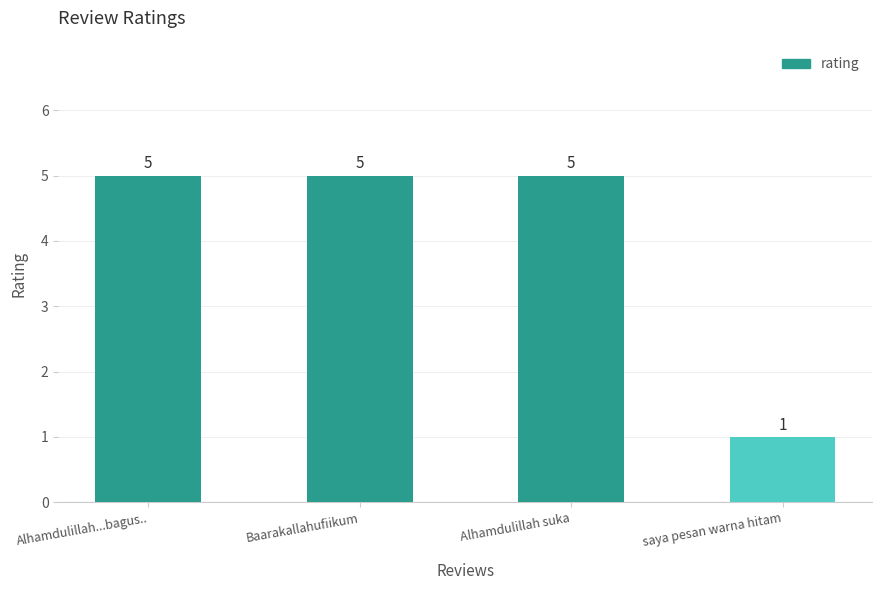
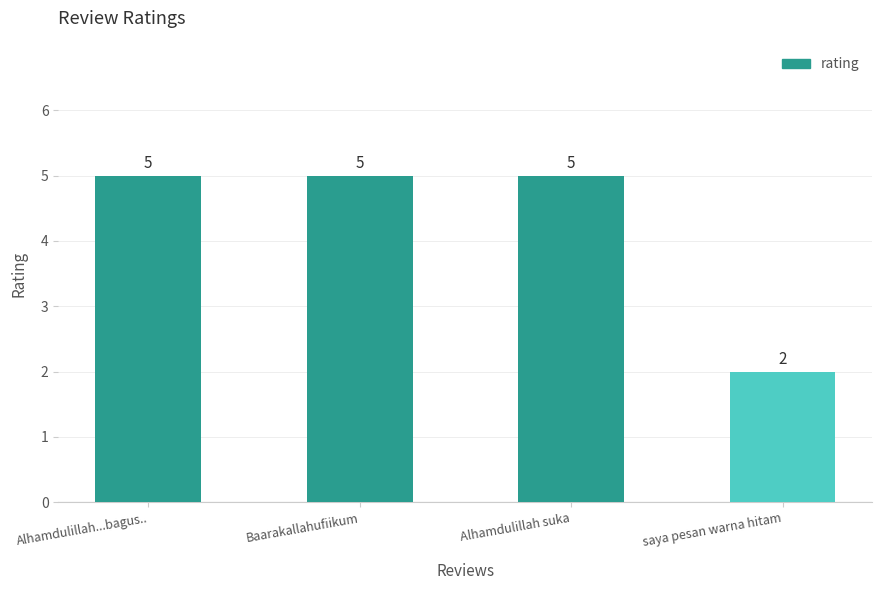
saya pesan warna hitam: 1 -> 2
